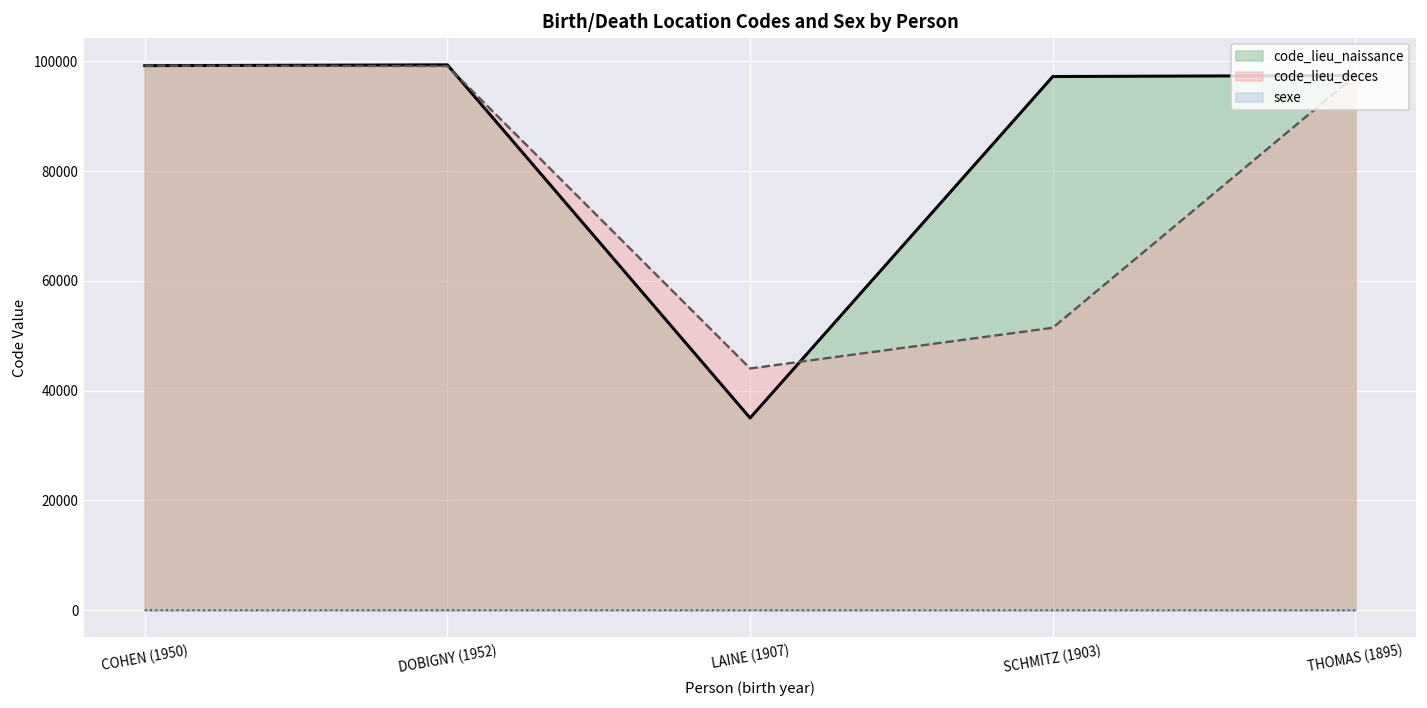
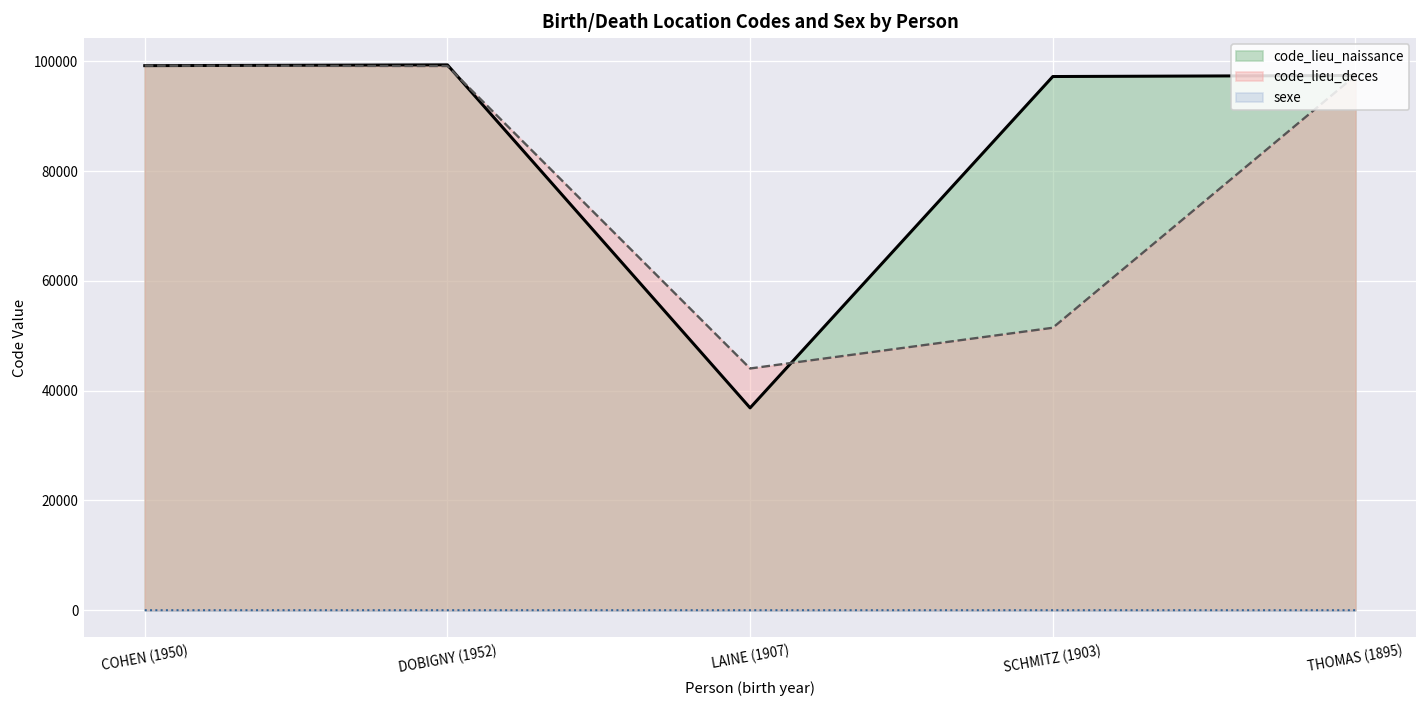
code_lieu_naissance, LAINE (1907): 35000 -> 37000
